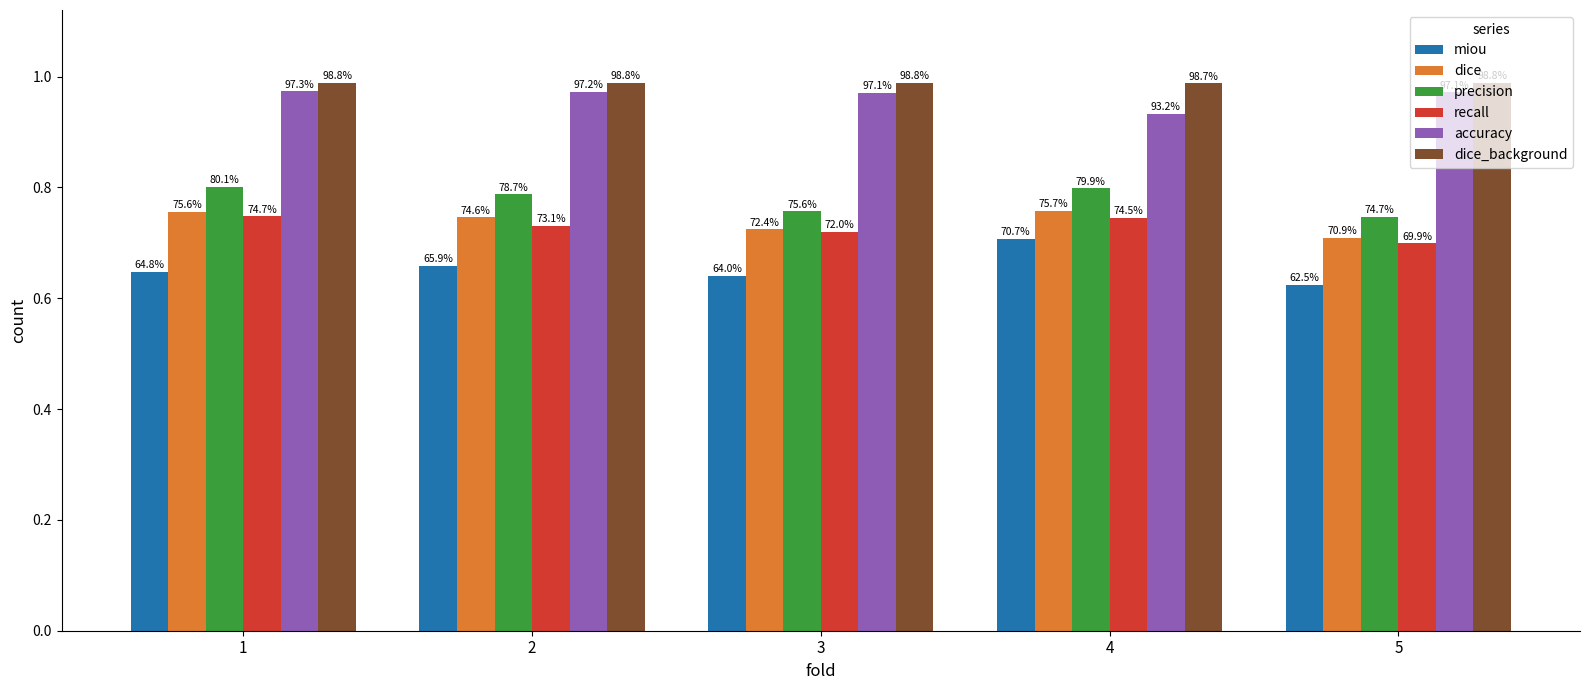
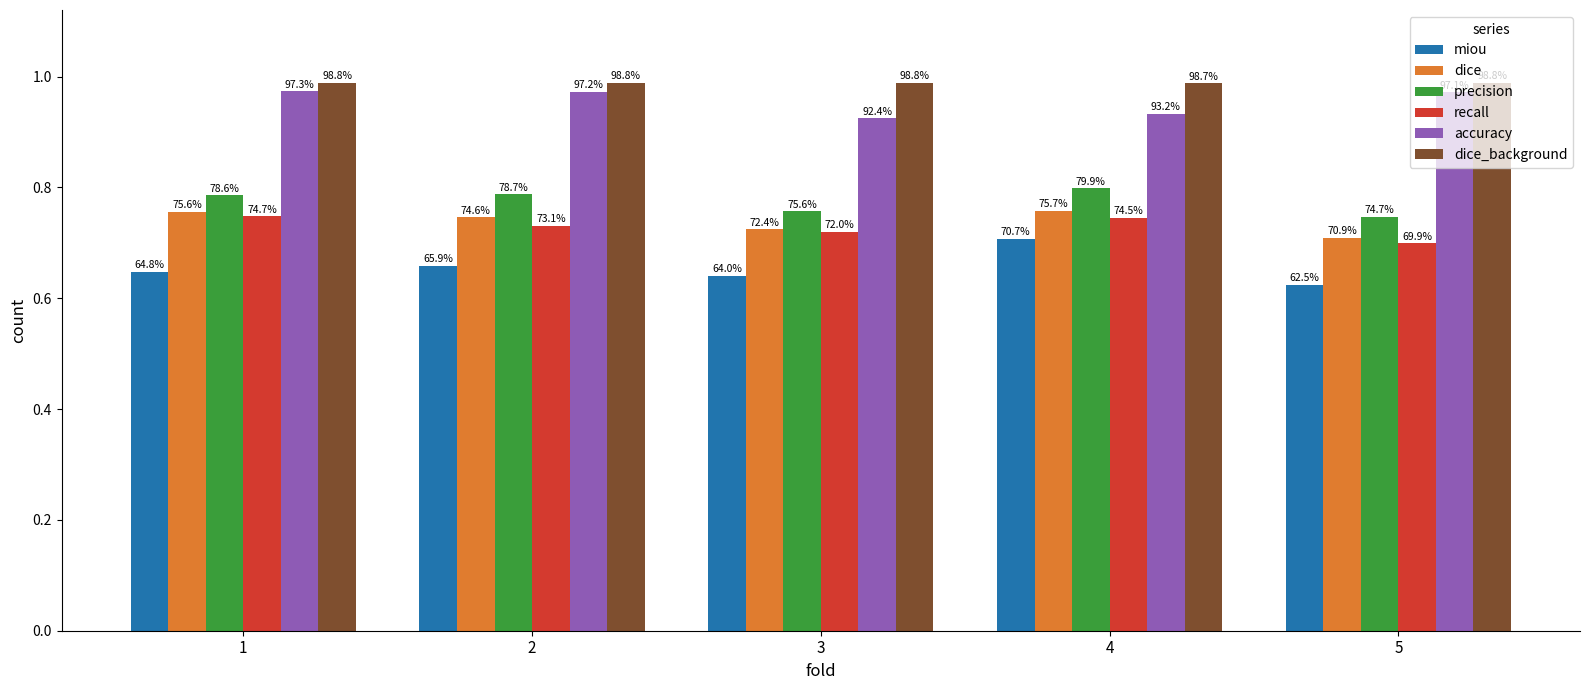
precision, 1: 80.1% -> 78.6%
accuracy, 3: 97.1% -> 92.4%
